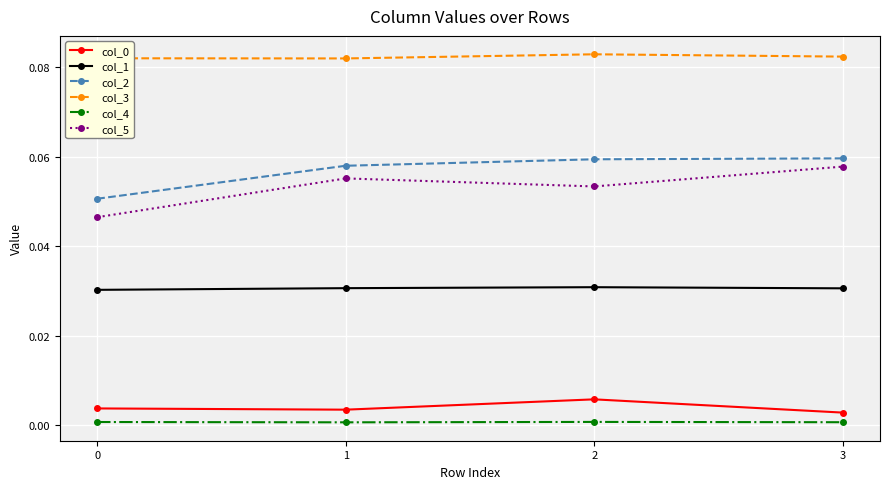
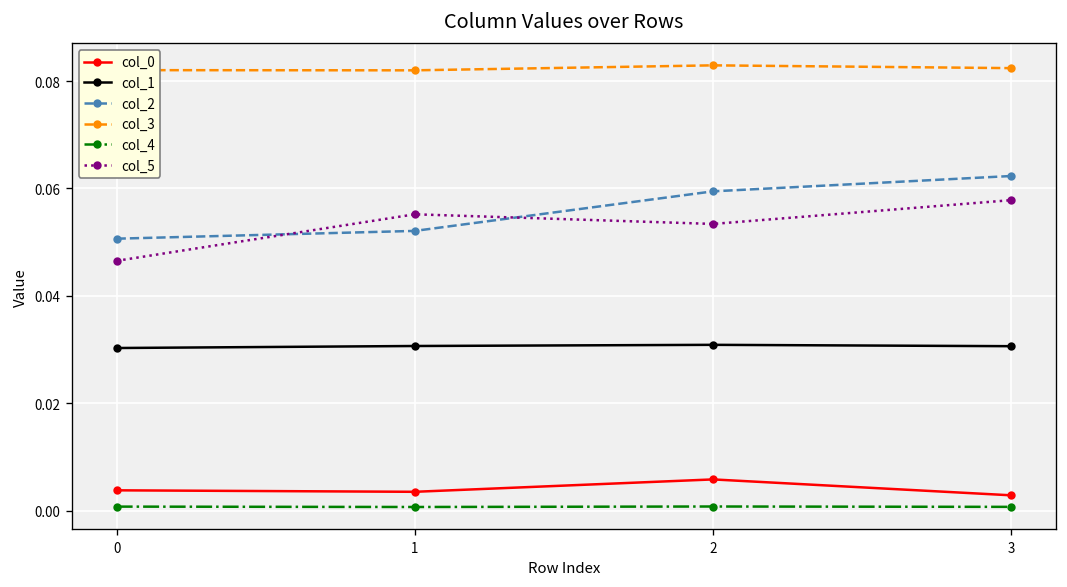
col_2, 1: 0.058 -> 0.052
col_2, 3: 0.060 -> 0.062
